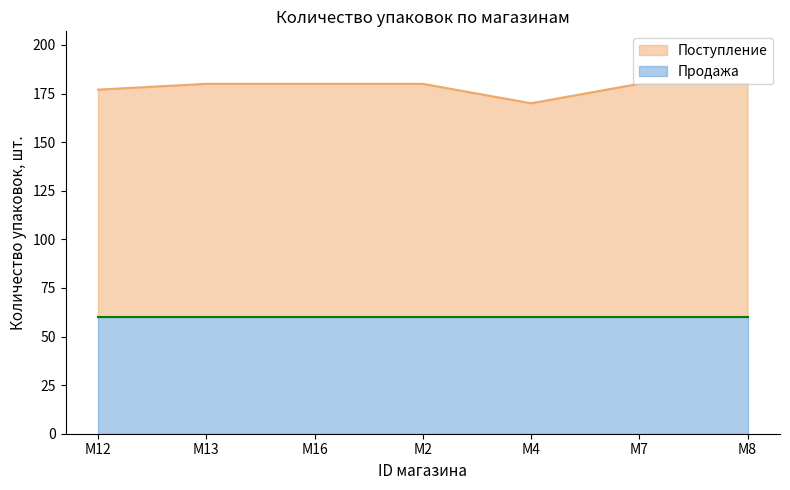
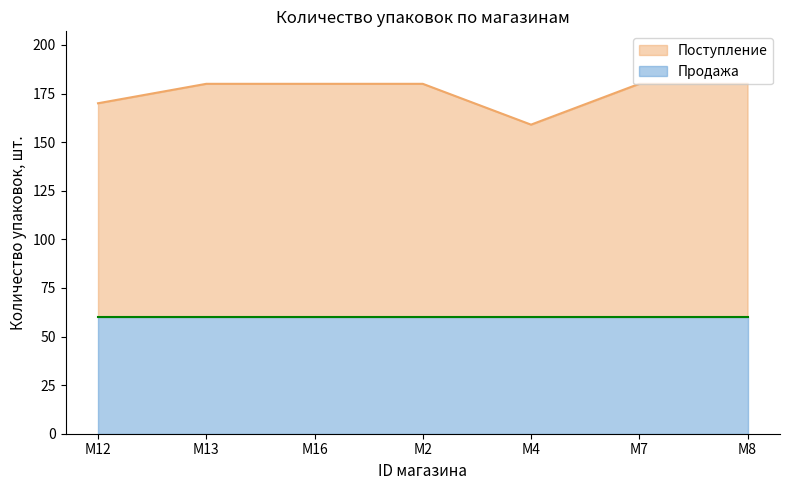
Поступление, M12: 177 -> 170
Поступление, M4: 170 -> 159
